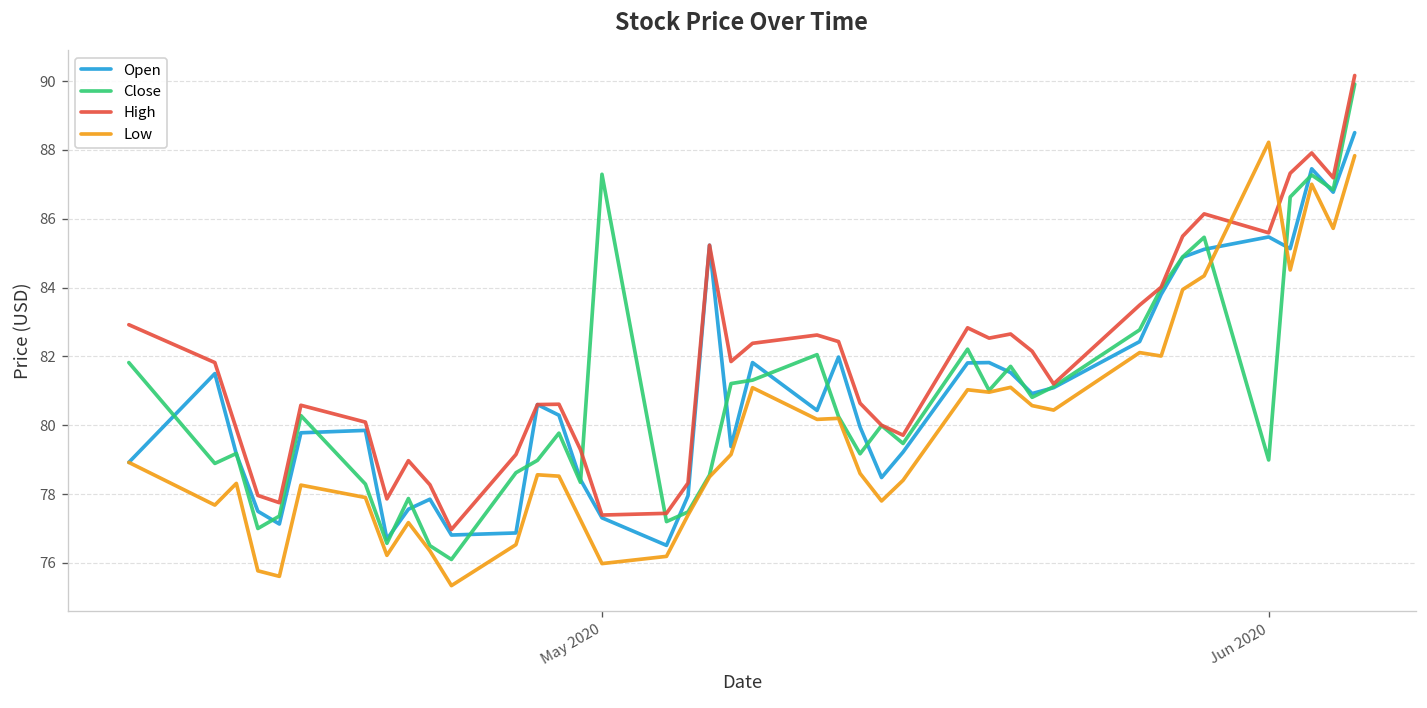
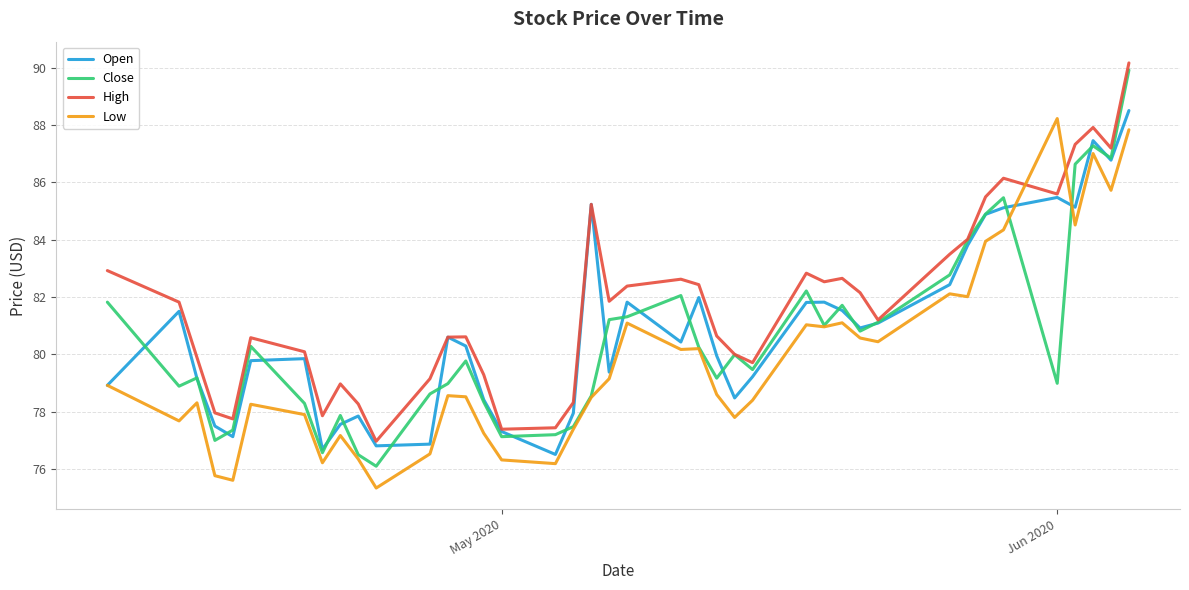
Close, May 2020: 87.3 -> 77.1
Low, May 2020: 76.0 -> 76.3
